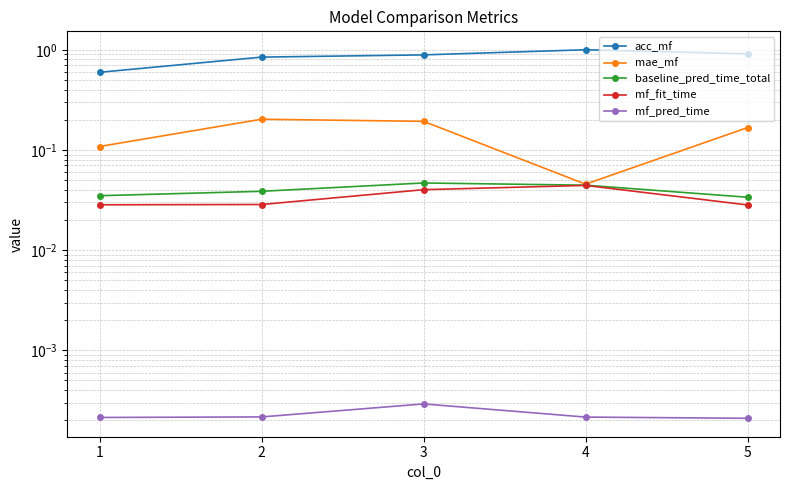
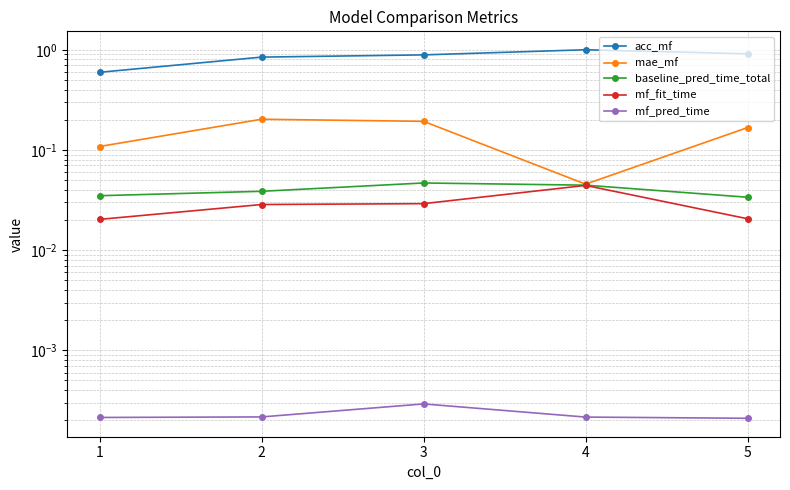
mf_fit_time, 1: 0.028 -> 0.020
mf_fit_time, 3: 0.040 -> 0.029
mf_fit_time, 5: 0.028 -> 0.021
